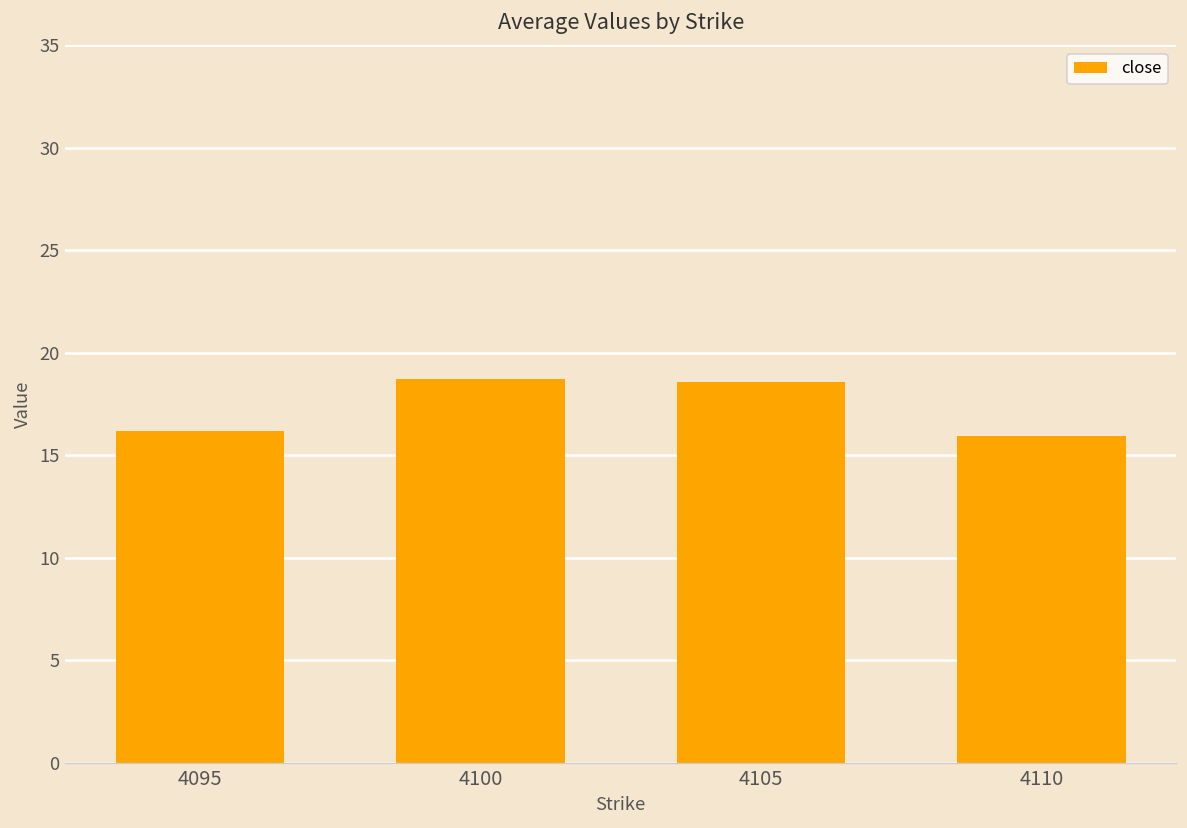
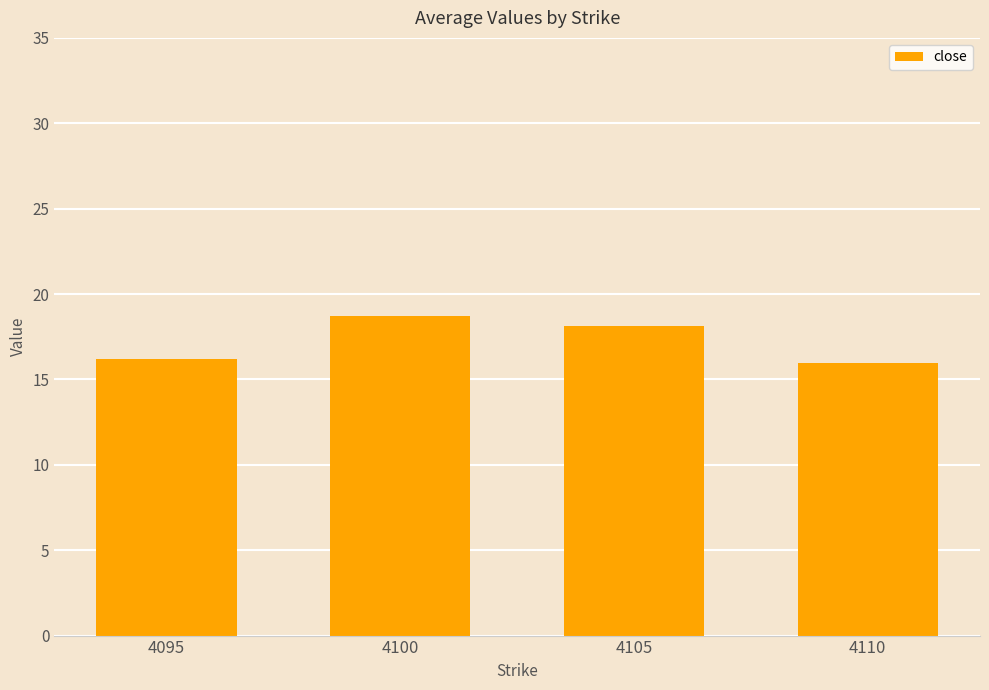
4105: 18.6 -> 18.1
